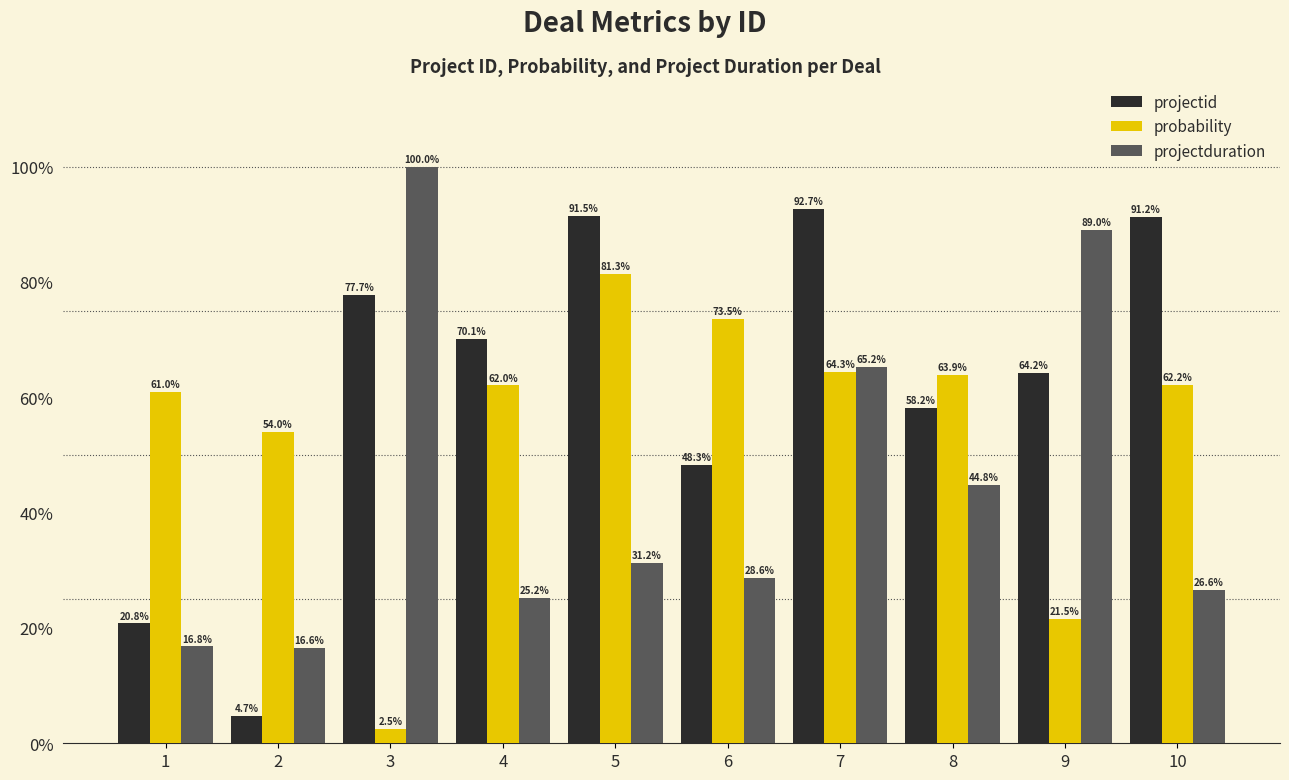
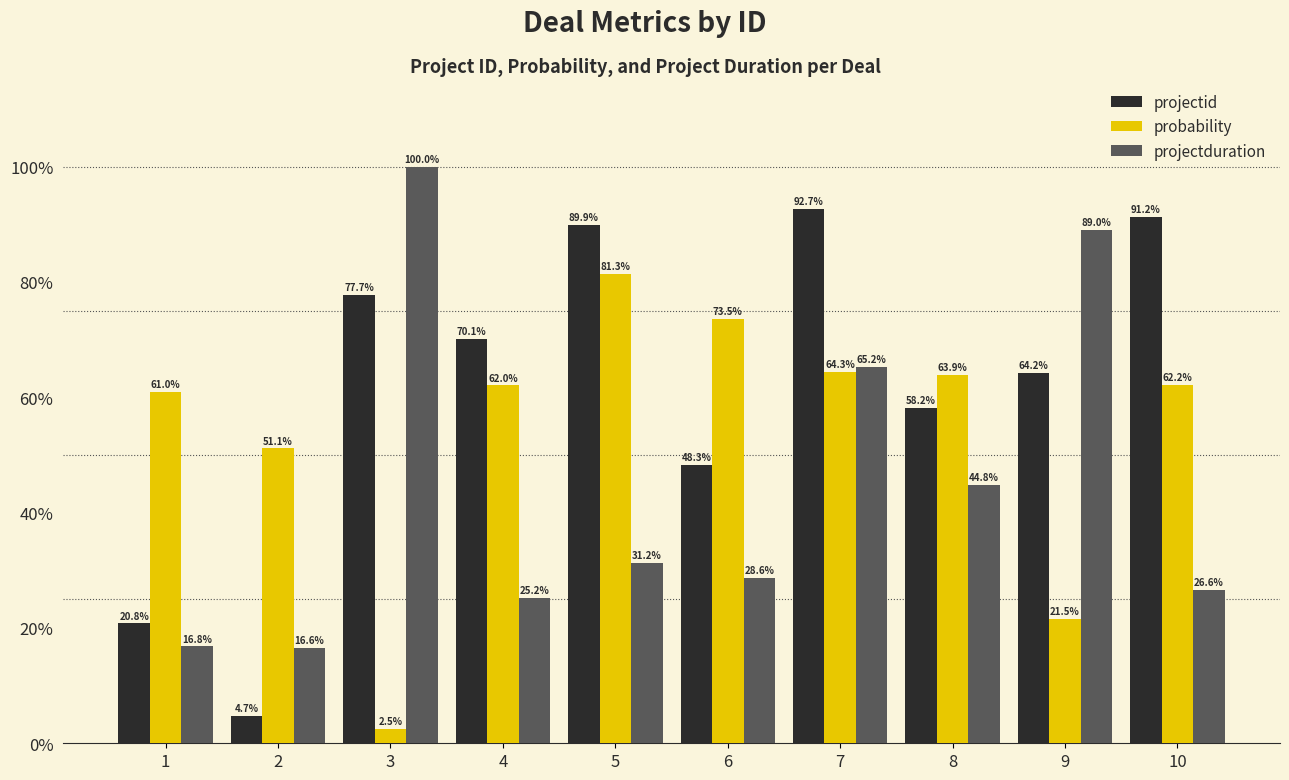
probability, 2: 54.0% -> 51.1%
projectid, 5: 91.5% -> 89.9%
